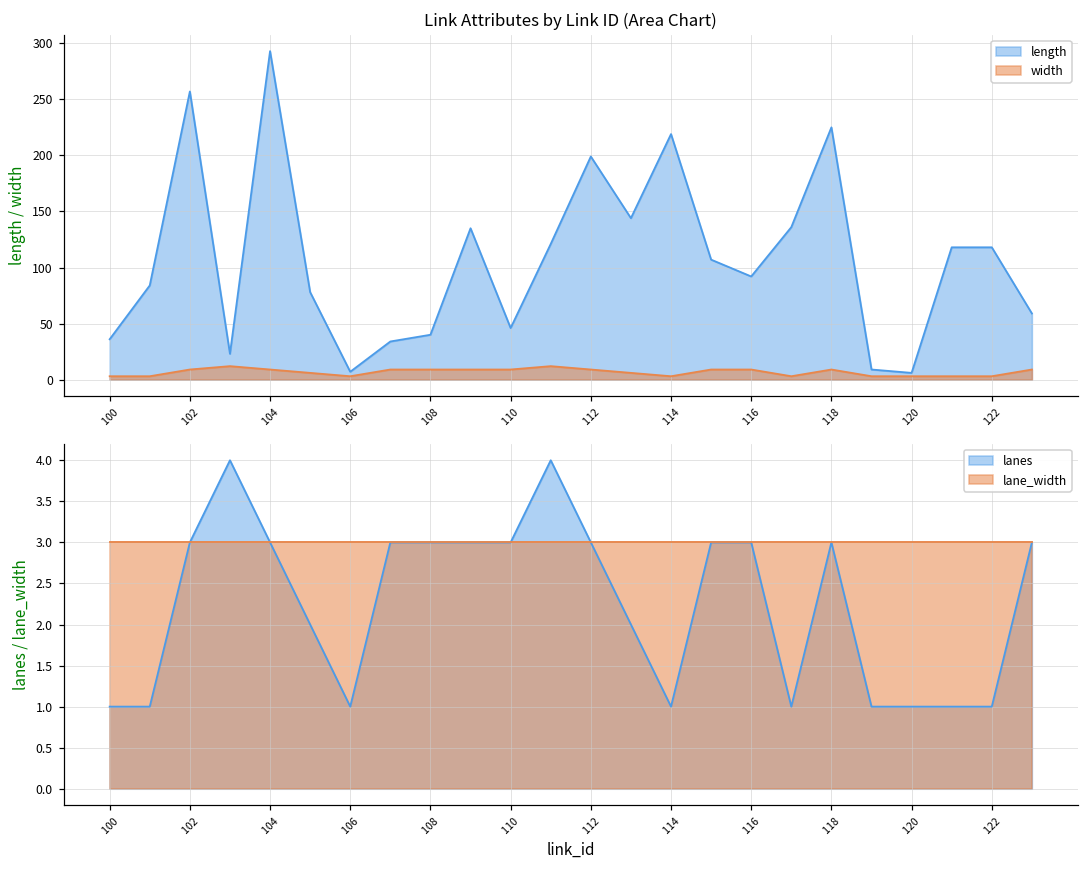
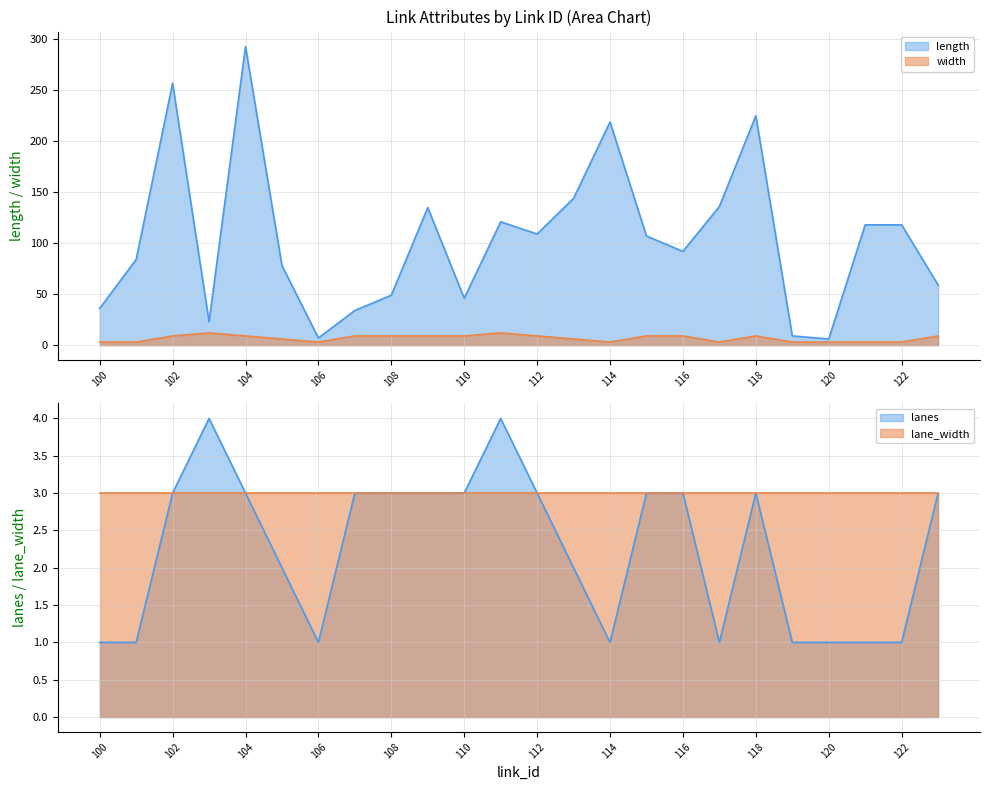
Link Attributes by Link ID (Area Chart), length, 108: 40 -> 49
Link Attributes by Link ID (Area Chart), length, 112: 199 -> 109
